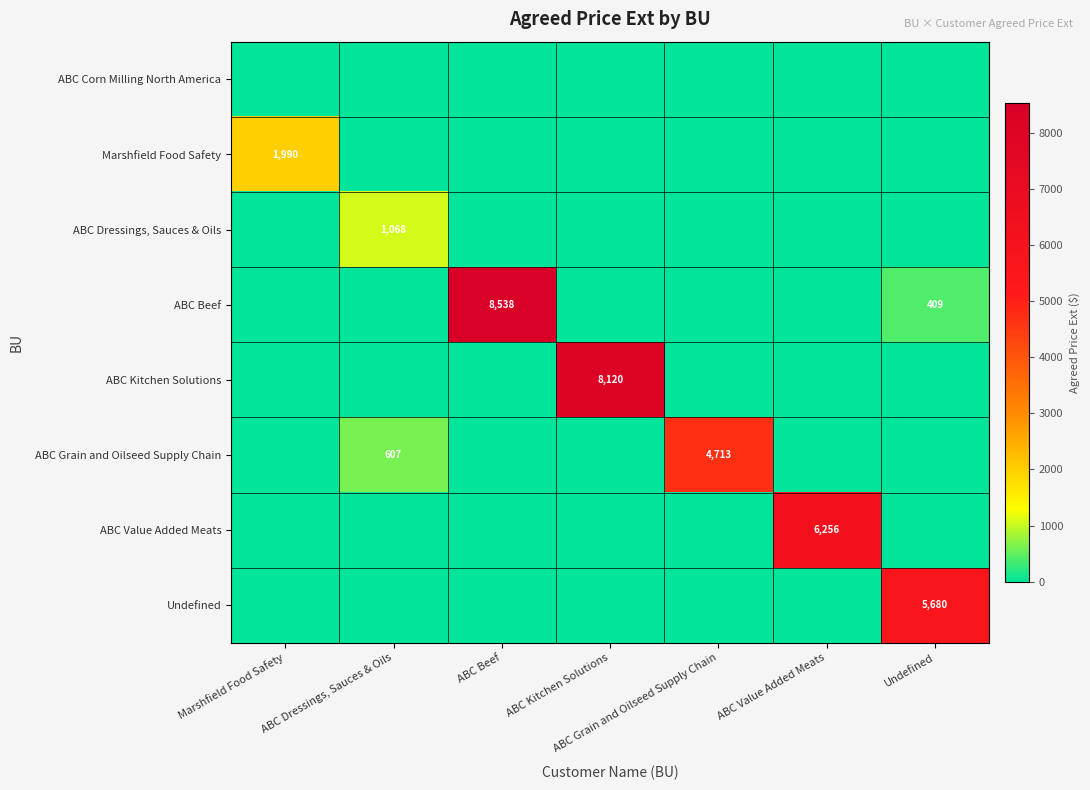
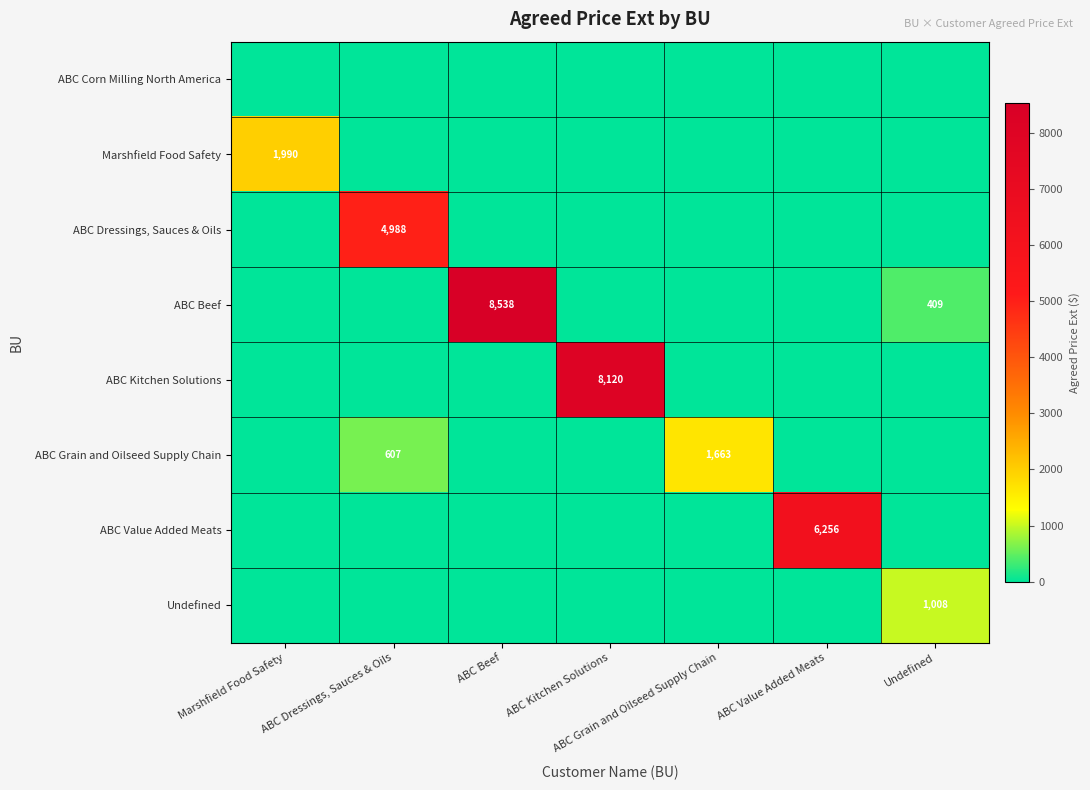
ABC Dressings, Sauces & Oils, ABC Dressings, Sauces & Oils: 1,068 -> 4,988
ABC Grain and Oilseed Supply Chain, ABC Grain and Oilseed Supply Chain: 4,713 -> 1,663
Undefined, Undefined: 5,680 -> 1,008
